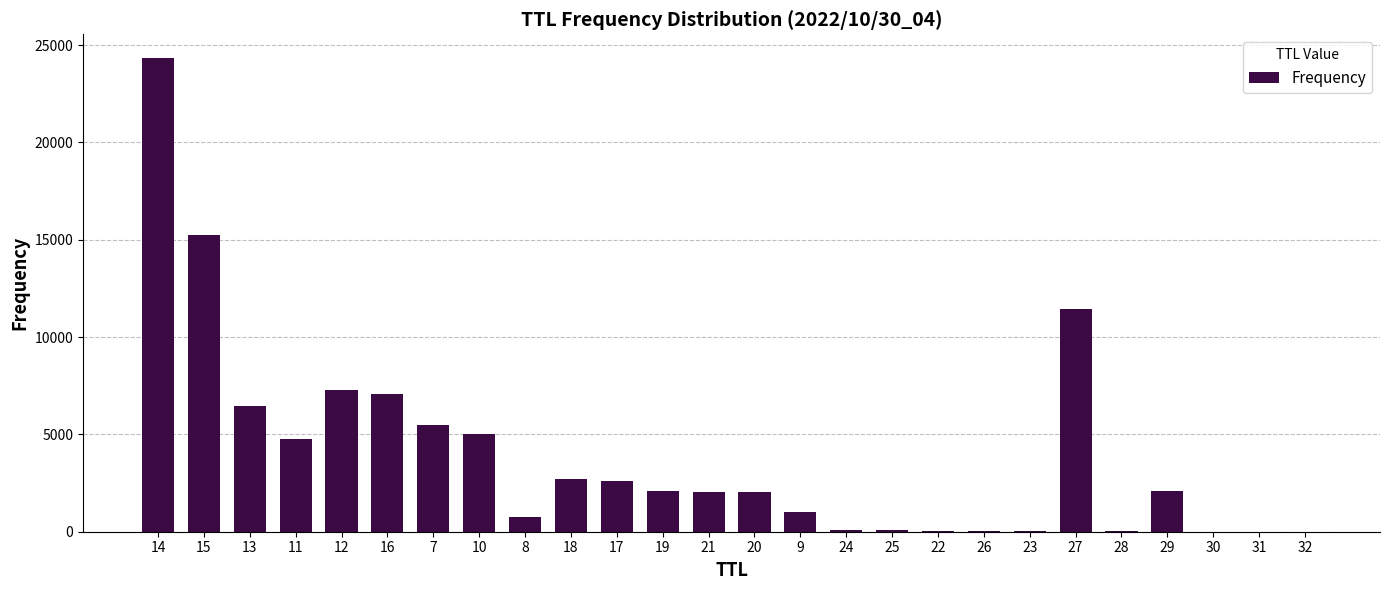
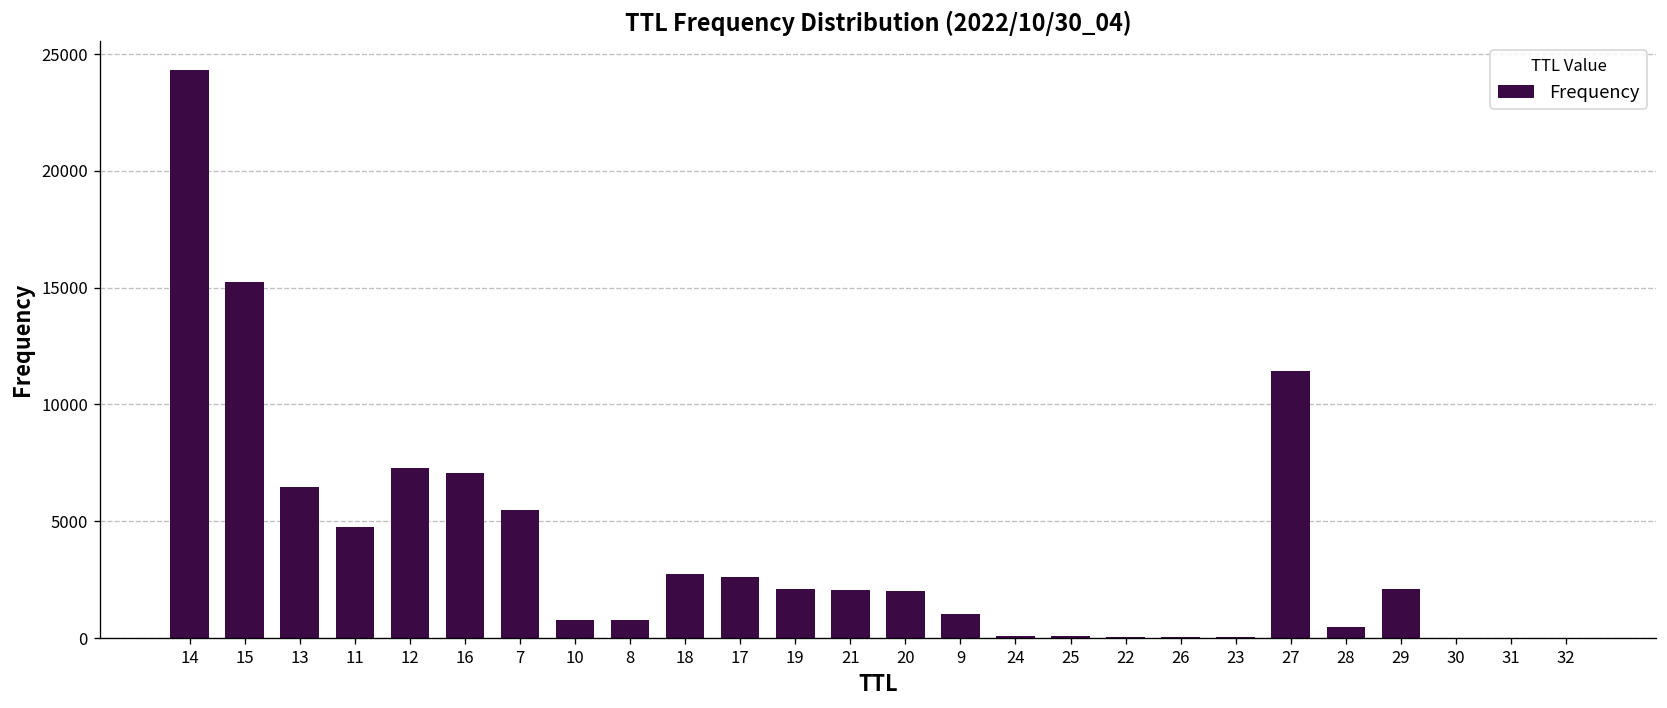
10: 5000 -> 800
28: 0 -> 500
